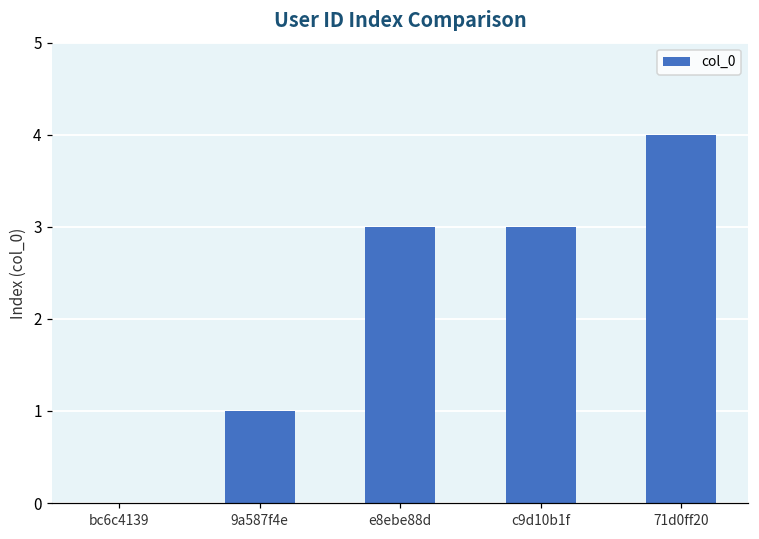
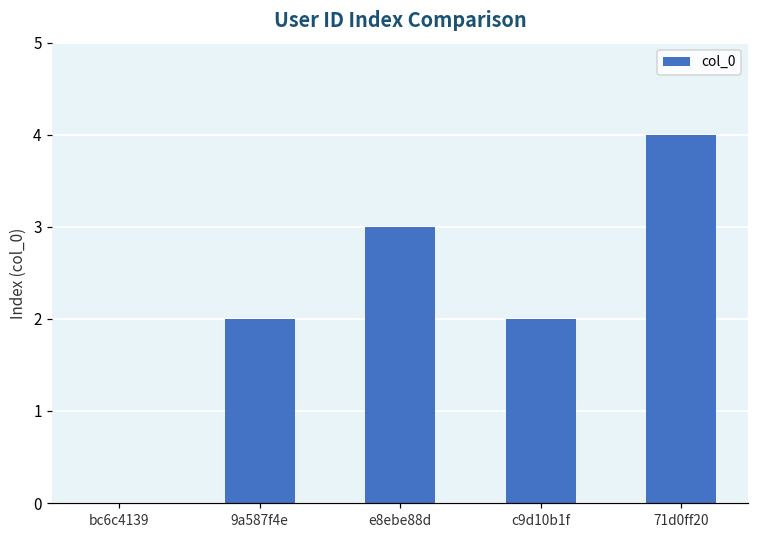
9a587f4e: 1 -> 2
c9d10b1f: 3 -> 2
